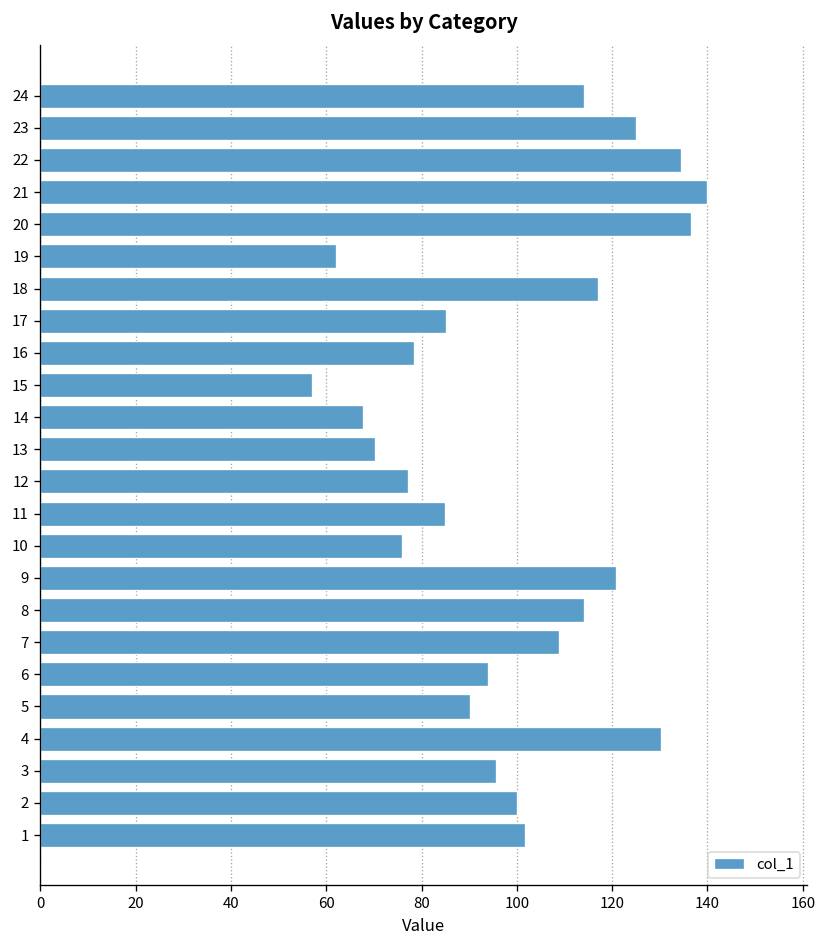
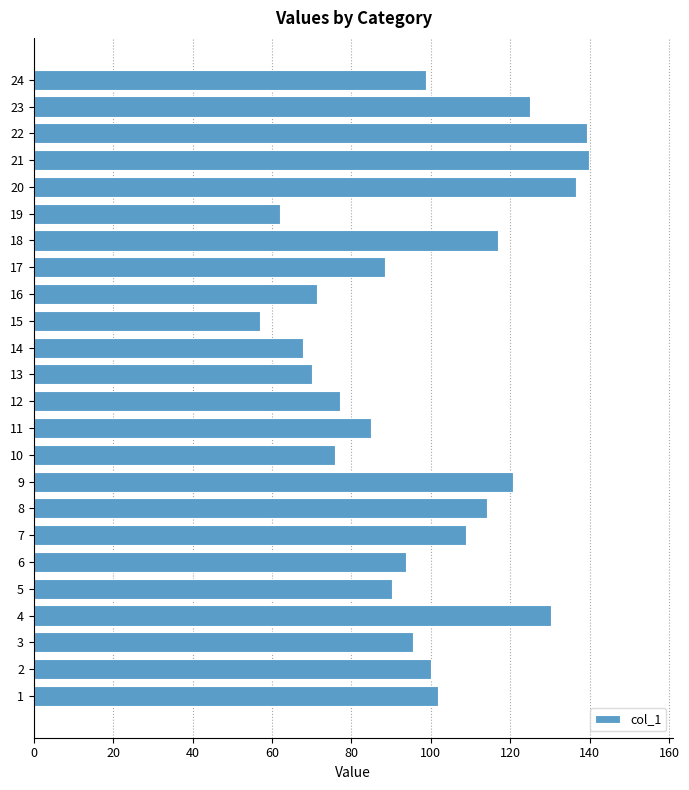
24: 114 -> 99
22: 135 -> 139
17: 85 -> 88
16: 78 -> 71
